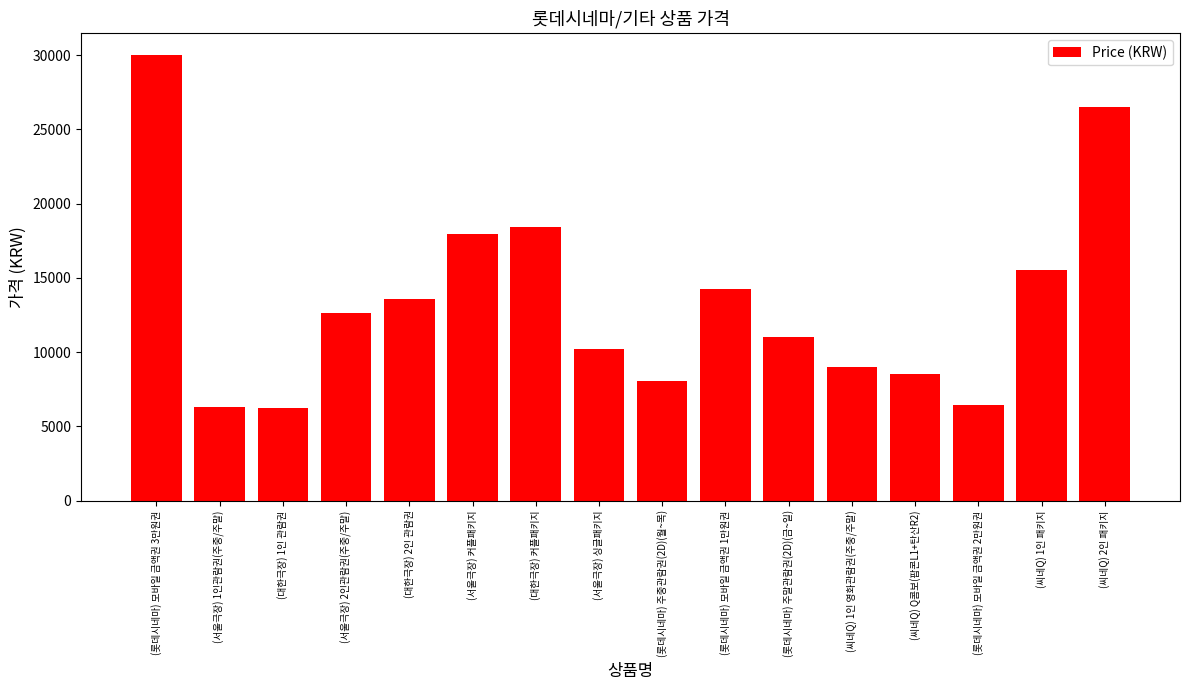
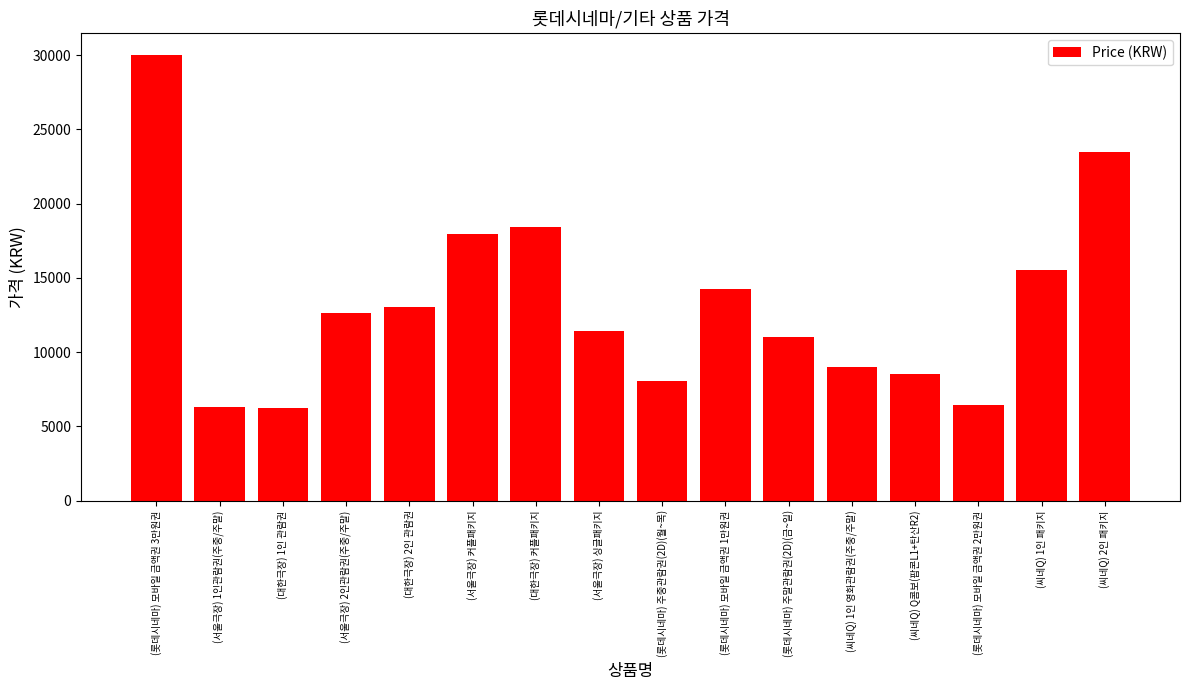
(대한극장) 2인 관람권: 13600 -> 13000
(서울극장) 싱글패키지: 10200 -> 11400
(씨네Q) 2인 패키지: 26500 -> 23500
